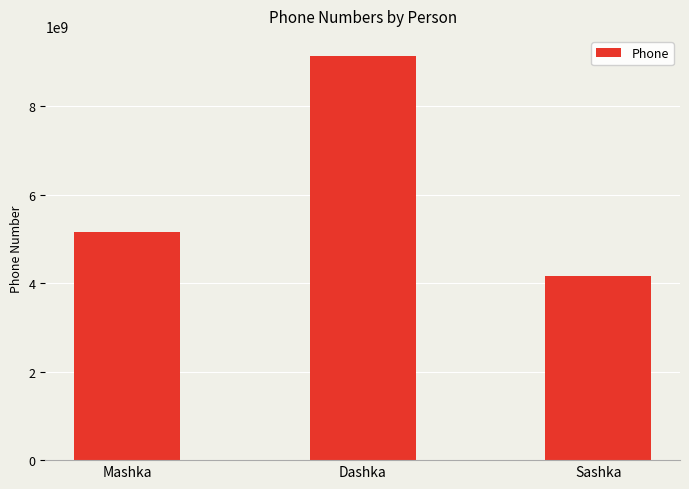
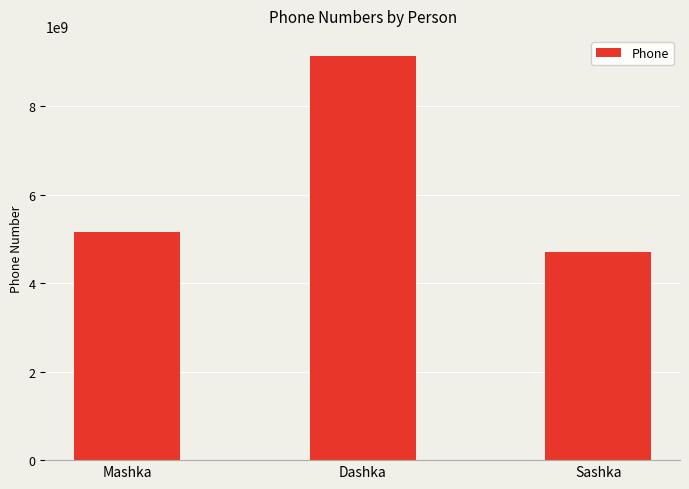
Sashka: 4200000000 -> 4700000000
